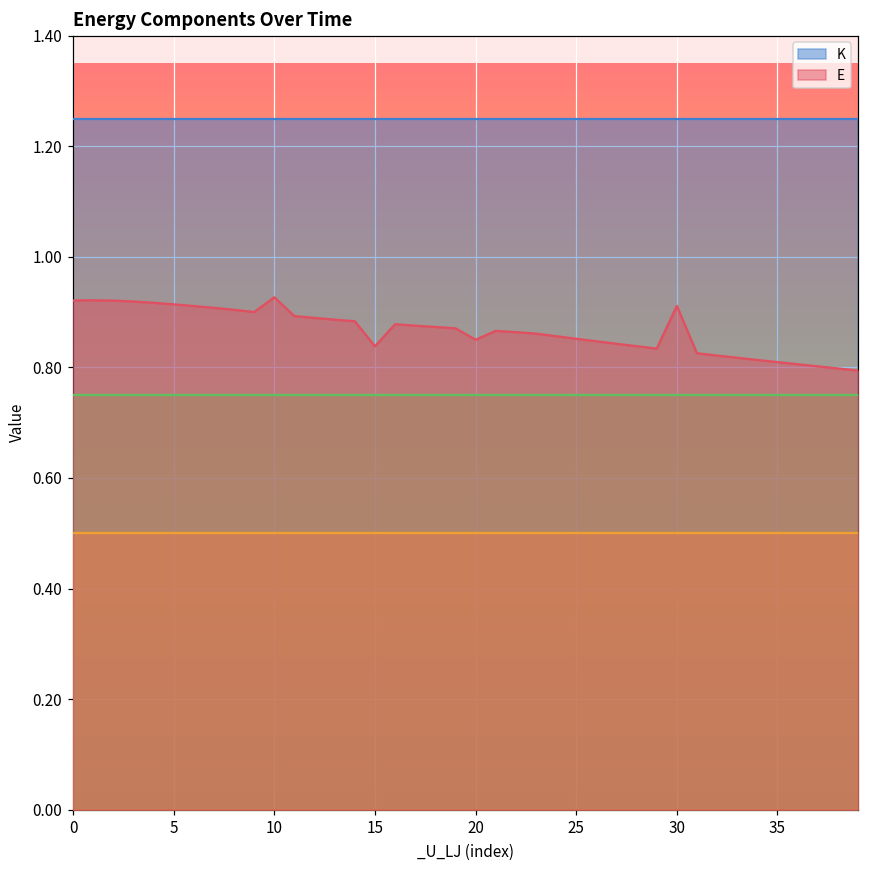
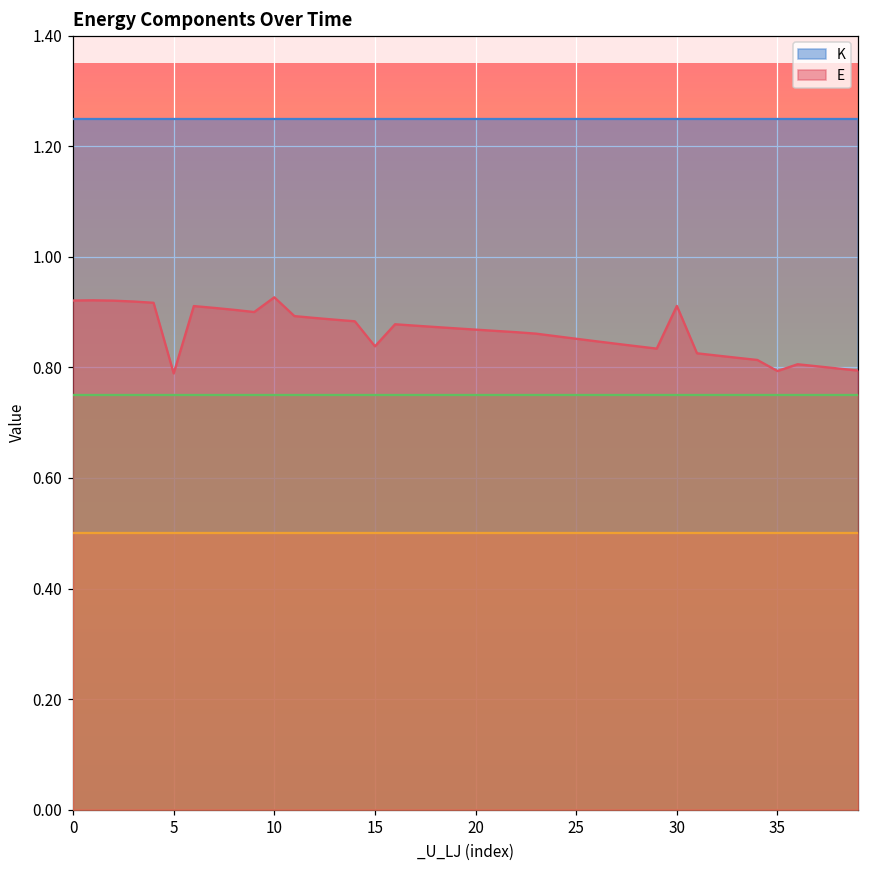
E, 5: 0.91 -> 0.79
E, 20: 0.85 -> 0.87
E, 35: 0.81 -> 0.79
